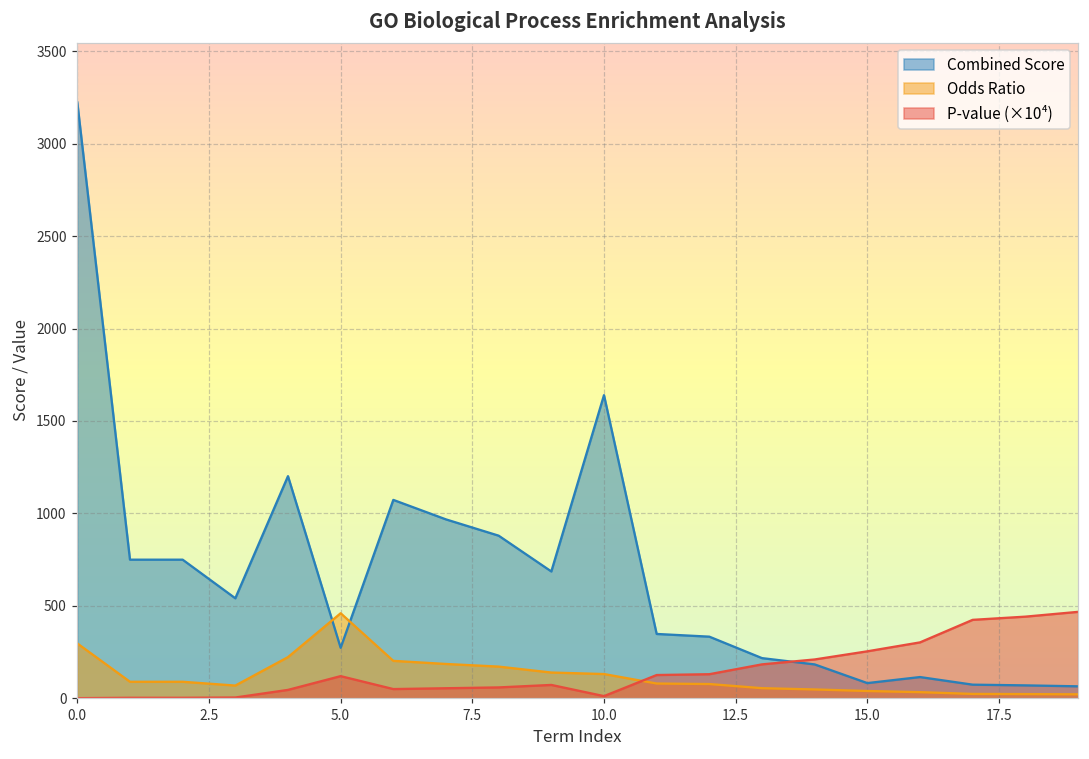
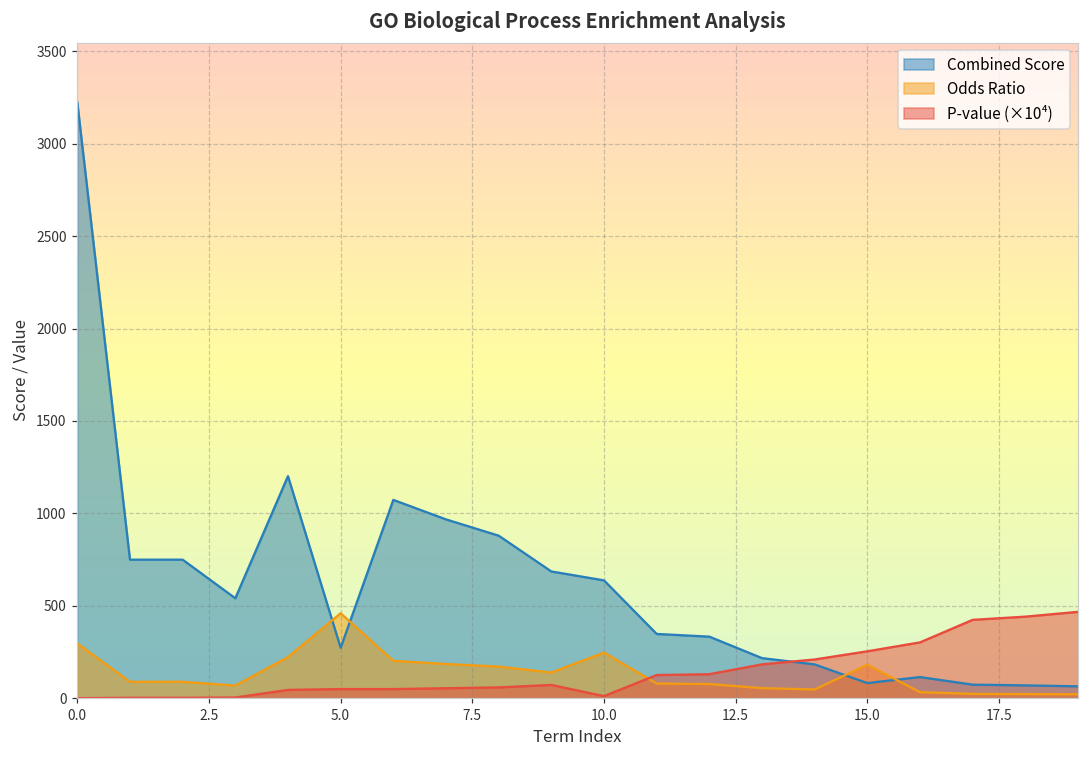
P-value (×10⁴), 5.0: 120 -> 50
Combined Score, 10.0: 1640 -> 640
Odds Ratio, 10.0: 130 -> 250
Odds Ratio, 15.0: 40 -> 180
